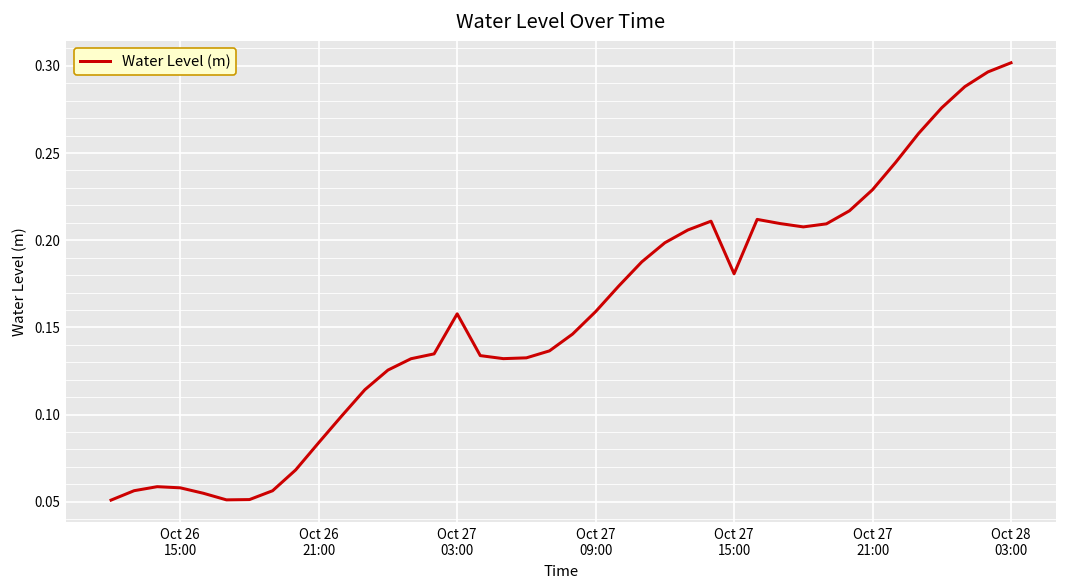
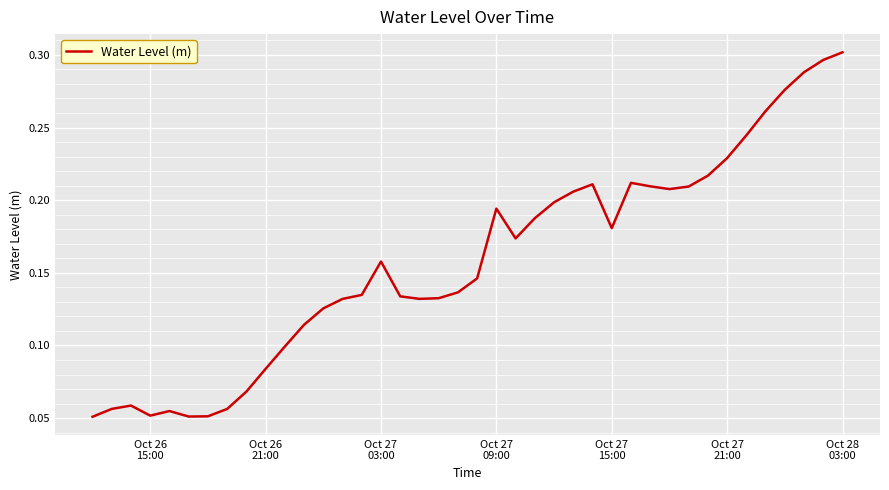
Oct 26 15:00: 0.058 -> 0.052
Oct 27 09:00: 0.159 -> 0.194
